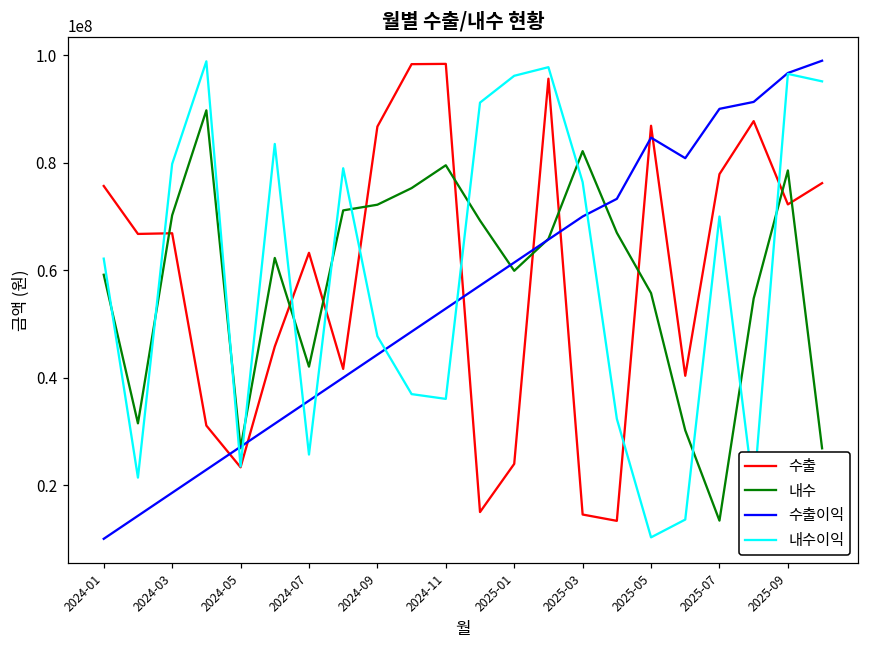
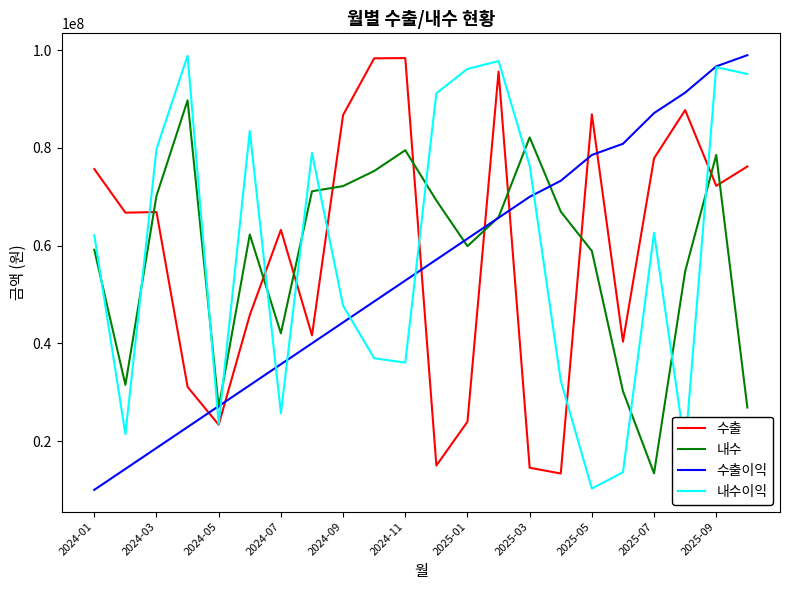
내수, 2025-05: 56000000 -> 59000000
수출이익, 2025-05: 85000000 -> 79000000
수출이익, 2025-07: 90000000 -> 87000000
내수이익, 2025-07: 70000000 -> 63000000
